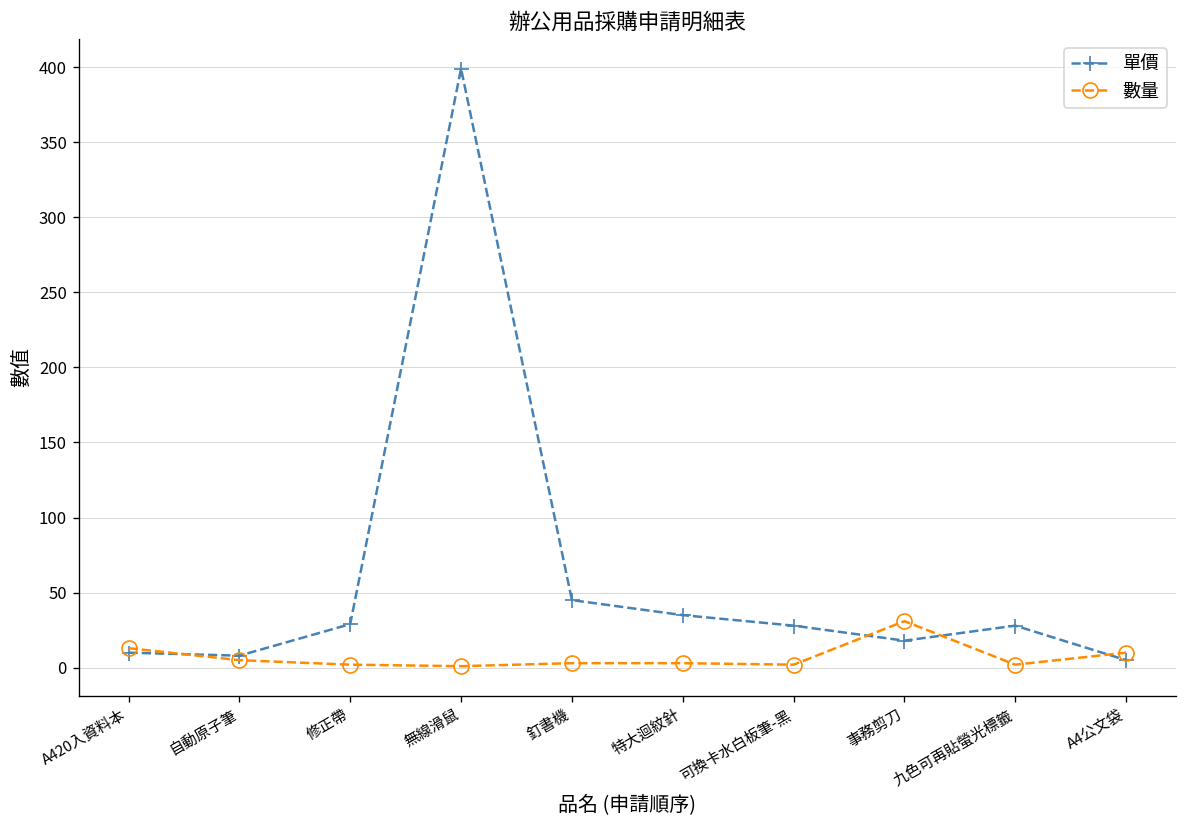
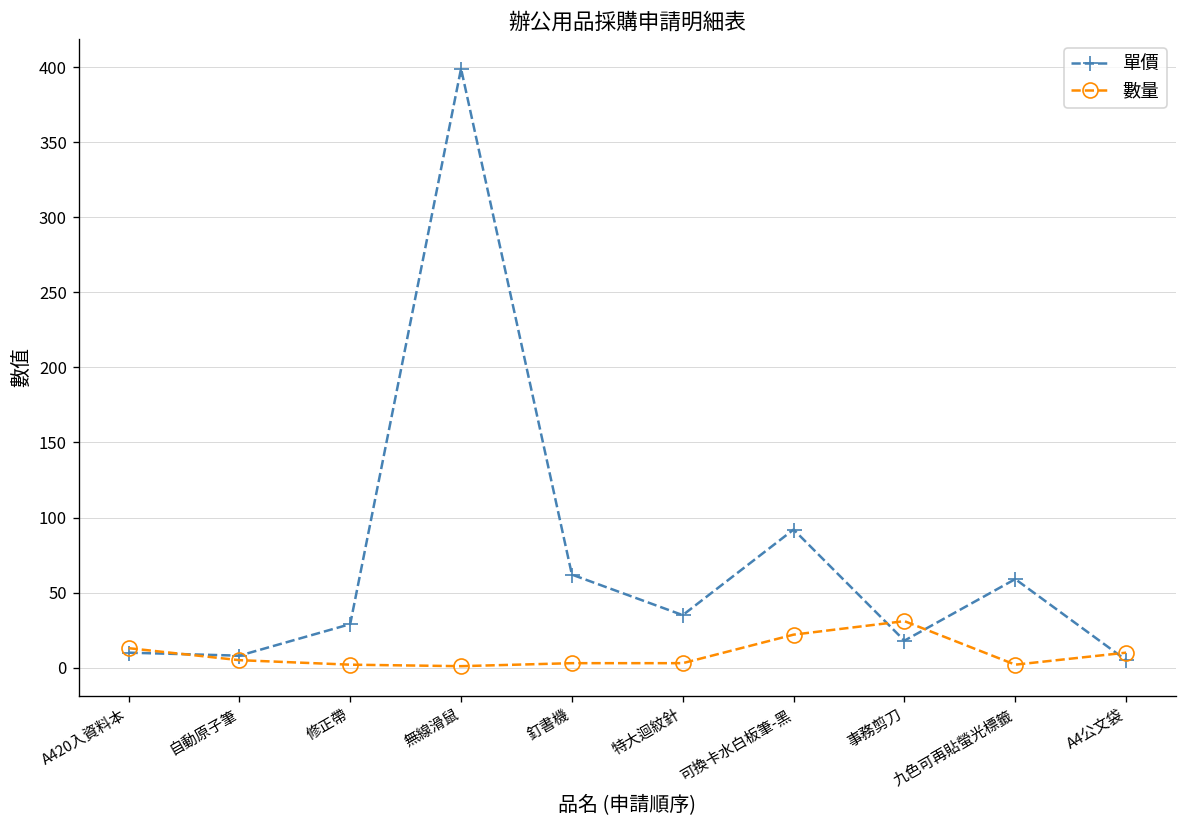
單價, 釘書機: 45 -> 62
單價, 可換卡水白板筆-黑: 28 -> 92
數量, 可換卡水白板筆-黑: 2 -> 22
單價, 九色可再貼螢光標籤: 28 -> 59
